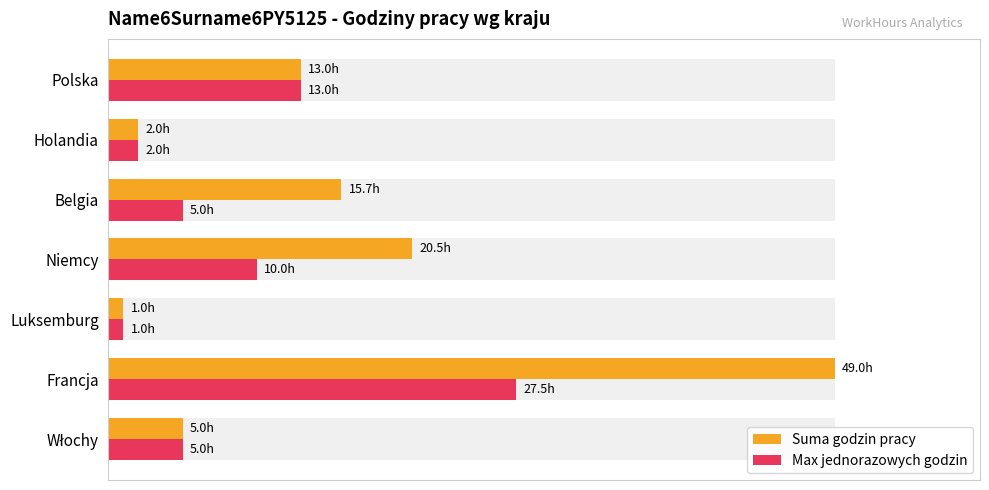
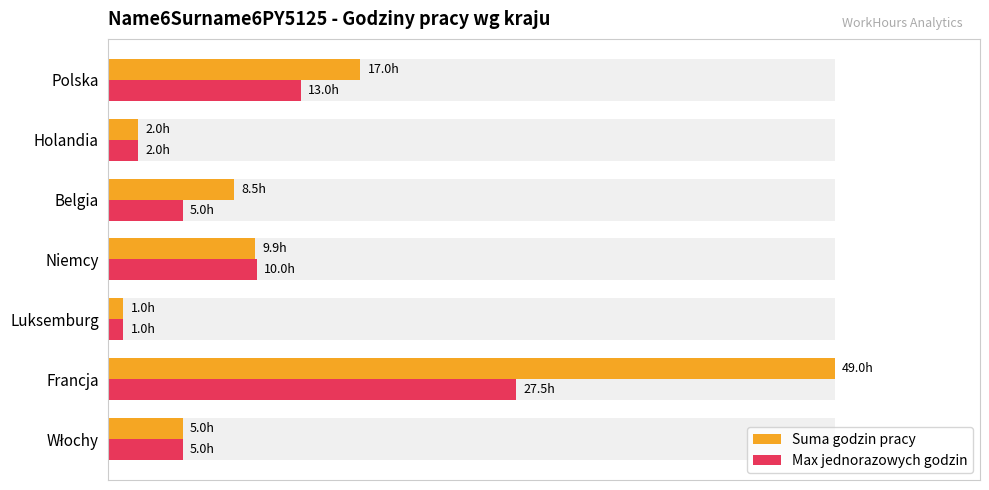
Suma godzin pracy, Polska: 13.0h -> 17.0h
Suma godzin pracy, Belgia: 15.7h -> 8.5h
Suma godzin pracy, Niemcy: 20.5h -> 9.9h
